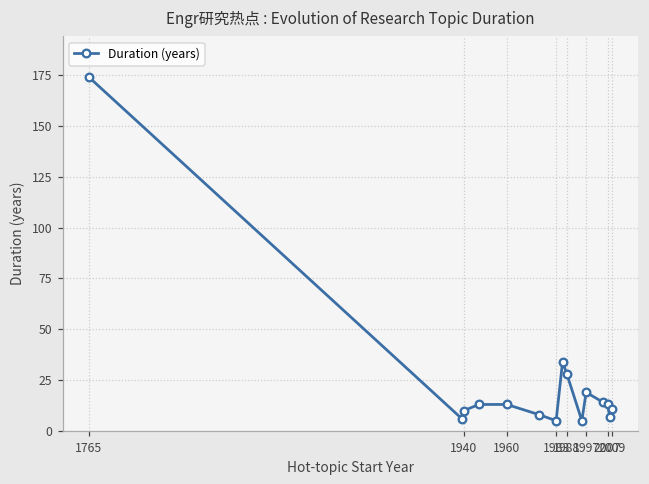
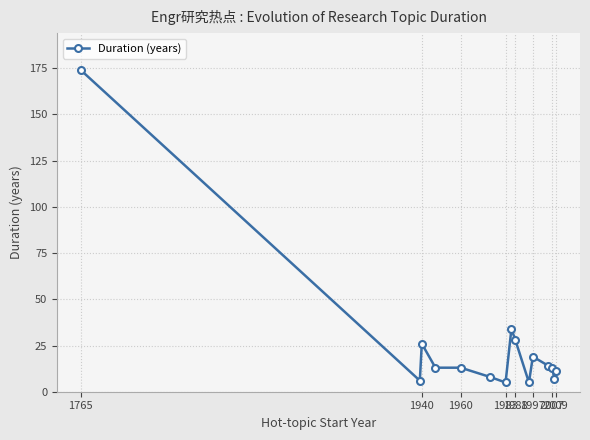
1940: 10 -> 26
